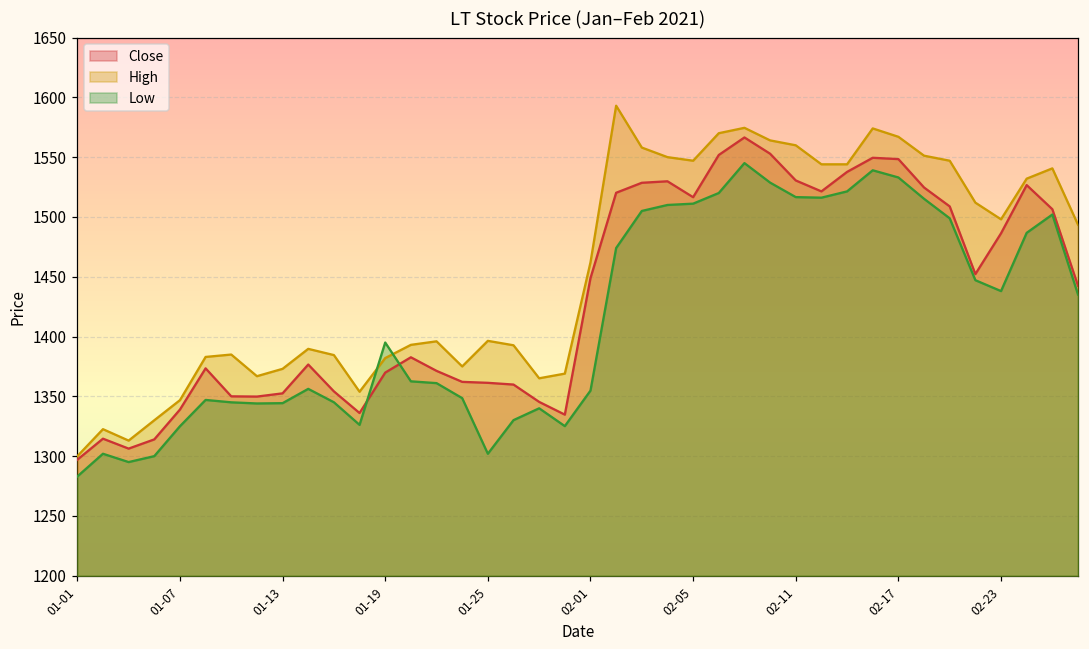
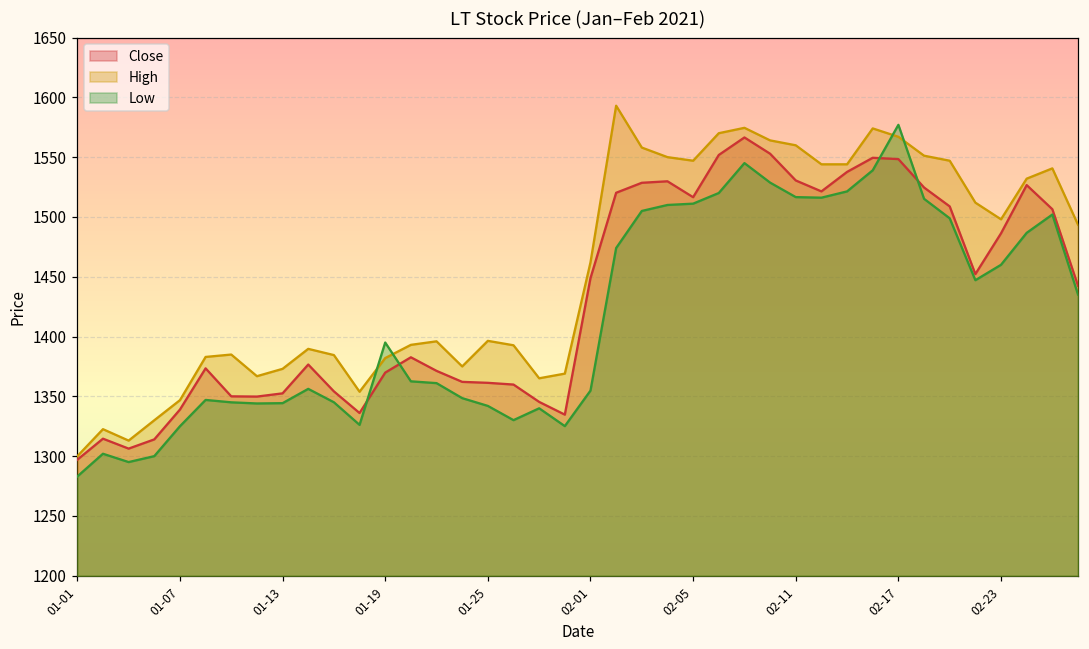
Low, 01-25: 1302 -> 1342
Low, 02-17: 1533 -> 1577
Low, 02-23: 1438 -> 1460
